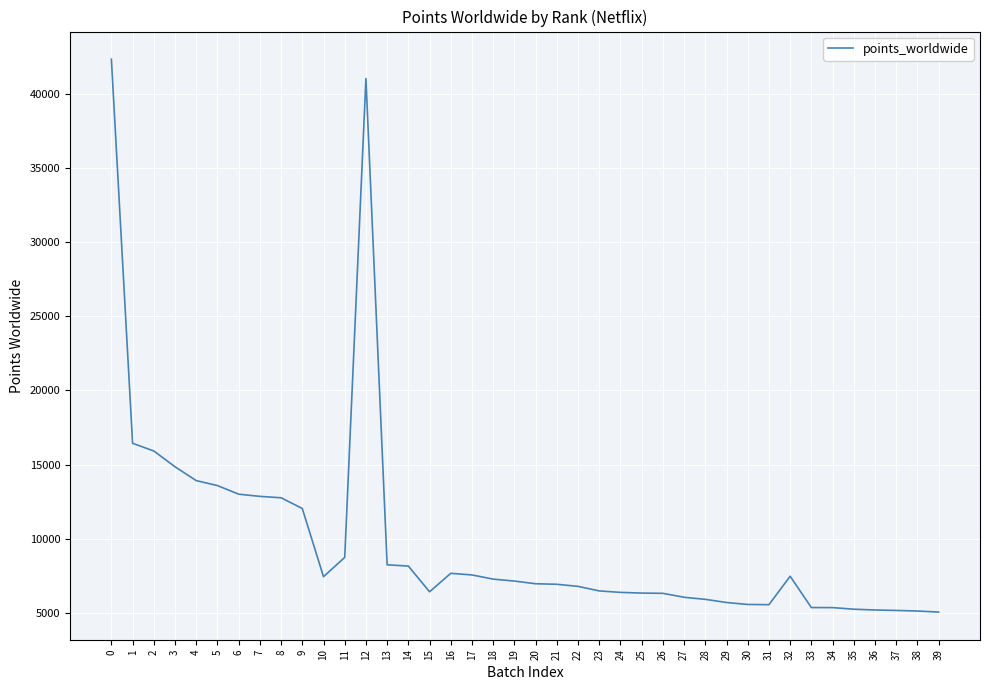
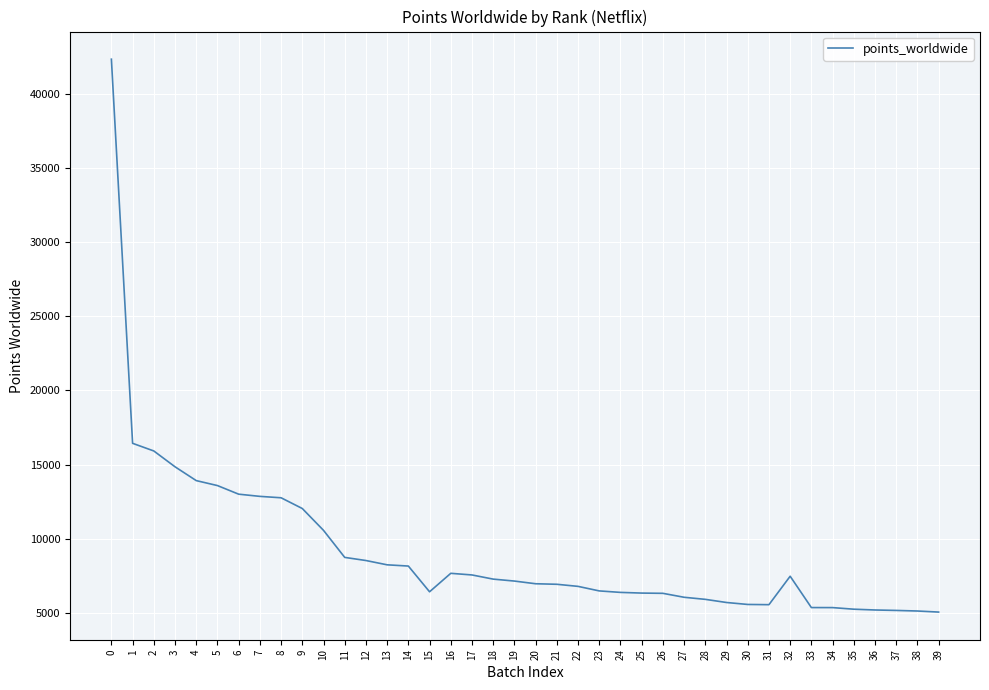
10: 7400 -> 10600
12: 41000 -> 8500
